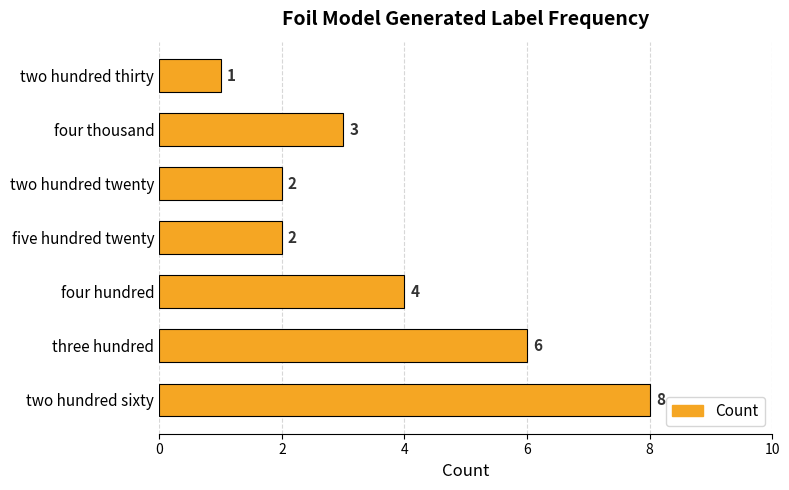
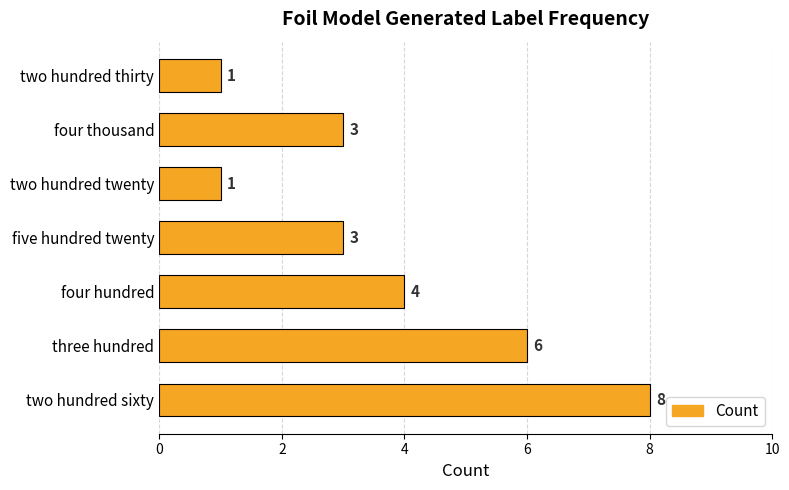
two hundred twenty: 2 -> 1
five hundred twenty: 2 -> 3
